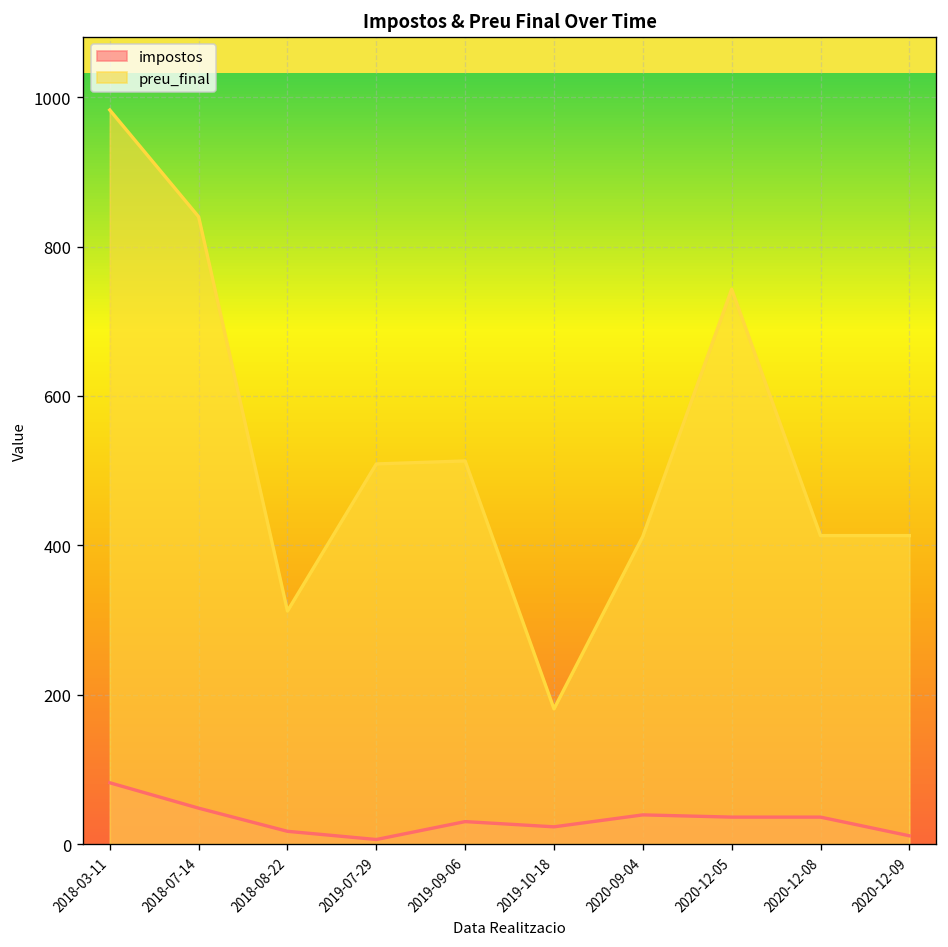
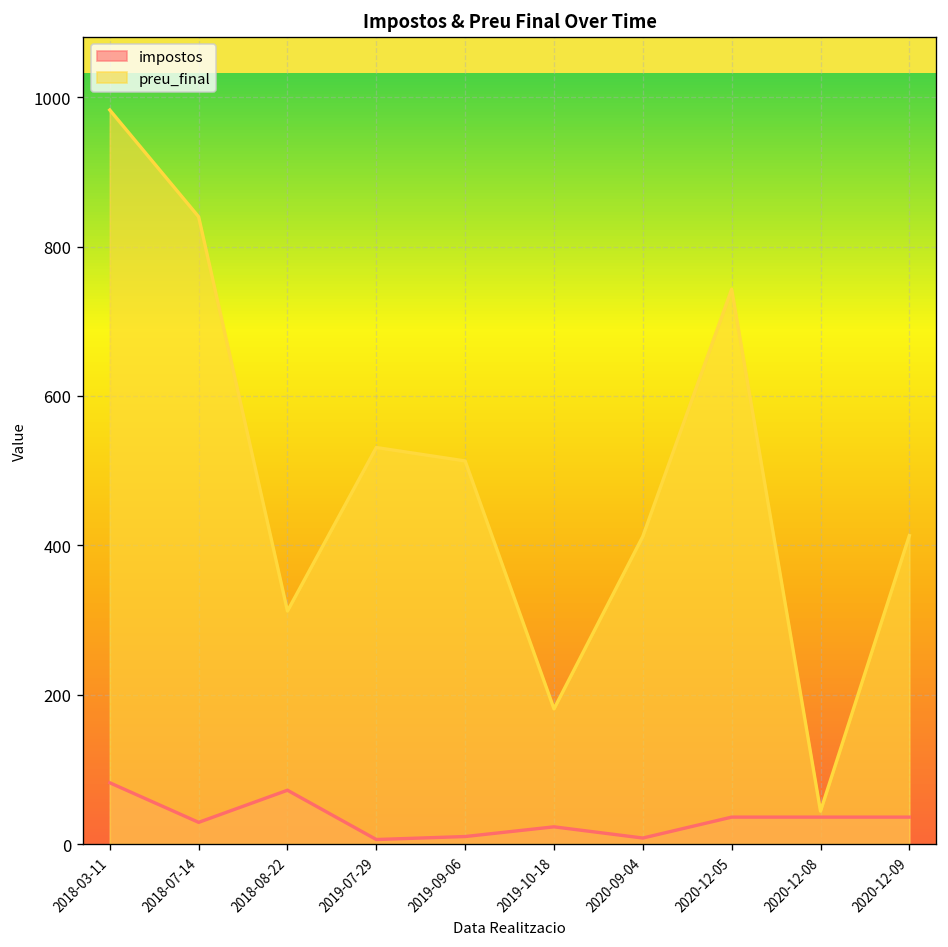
impostos, 2018-07-14: 50 -> 30
impostos, 2018-08-22: 20 -> 70
preu_final, 2019-07-29: 510 -> 530
impostos, 2019-09-06: 30 -> 10
impostos, 2020-09-04: 40 -> 10
preu_final, 2020-12-08: 410 -> 40
impostos, 2020-12-09: 10 -> 40
